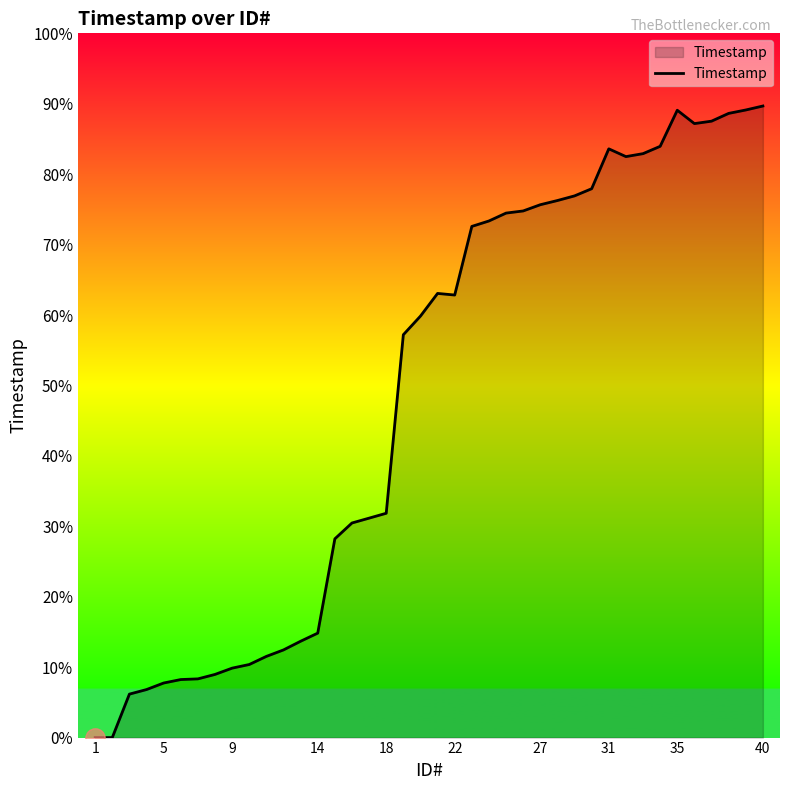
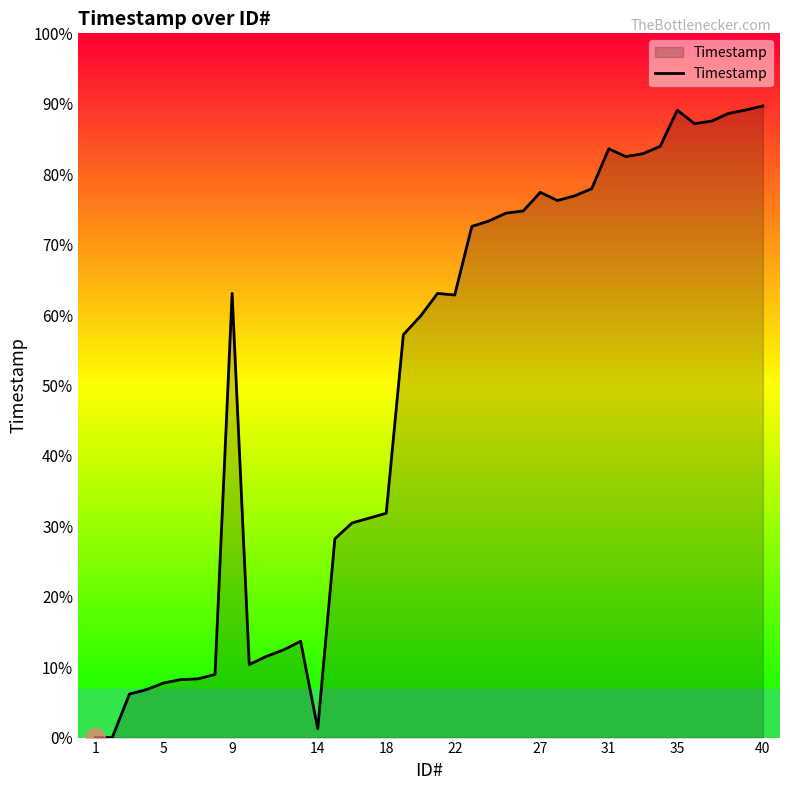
Timestamp, 9: 10% -> 63%
Timestamp, 14: 15% -> 1%
Timestamp, 27: 76% -> 77%
